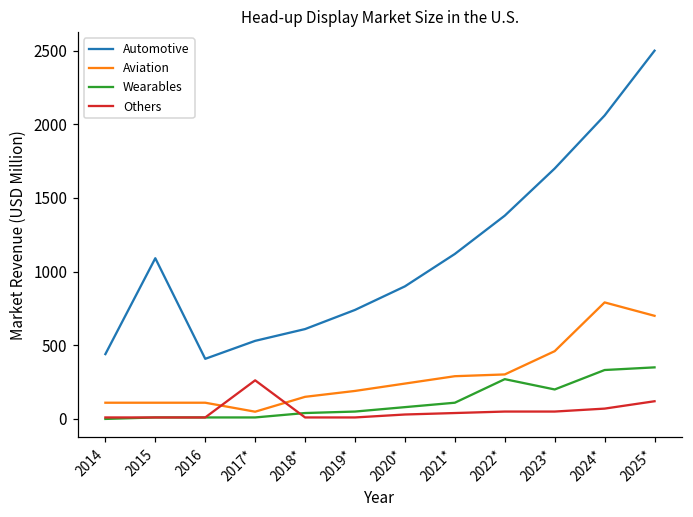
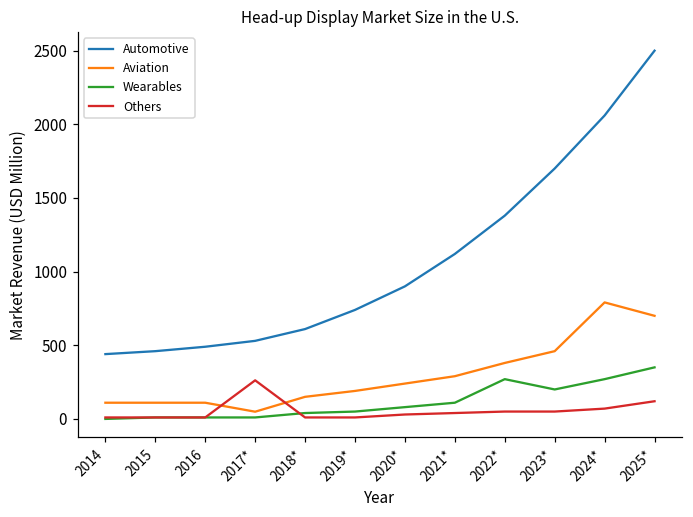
Automotive, 2015: 1090 -> 460
Automotive, 2016: 410 -> 490
Aviation, 2022*: 300 -> 380
Wearables, 2024*: 330 -> 270
